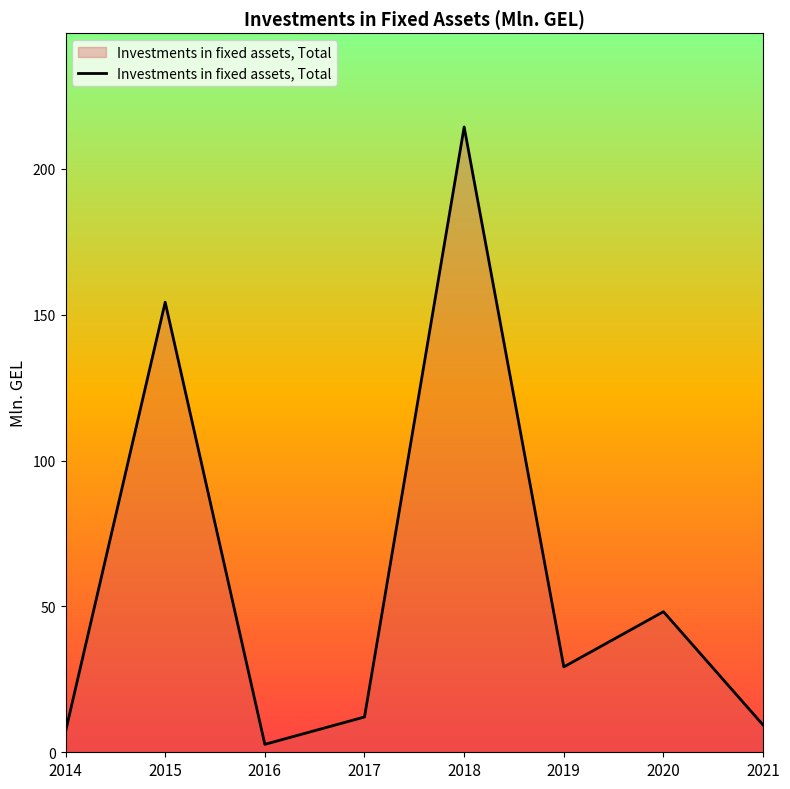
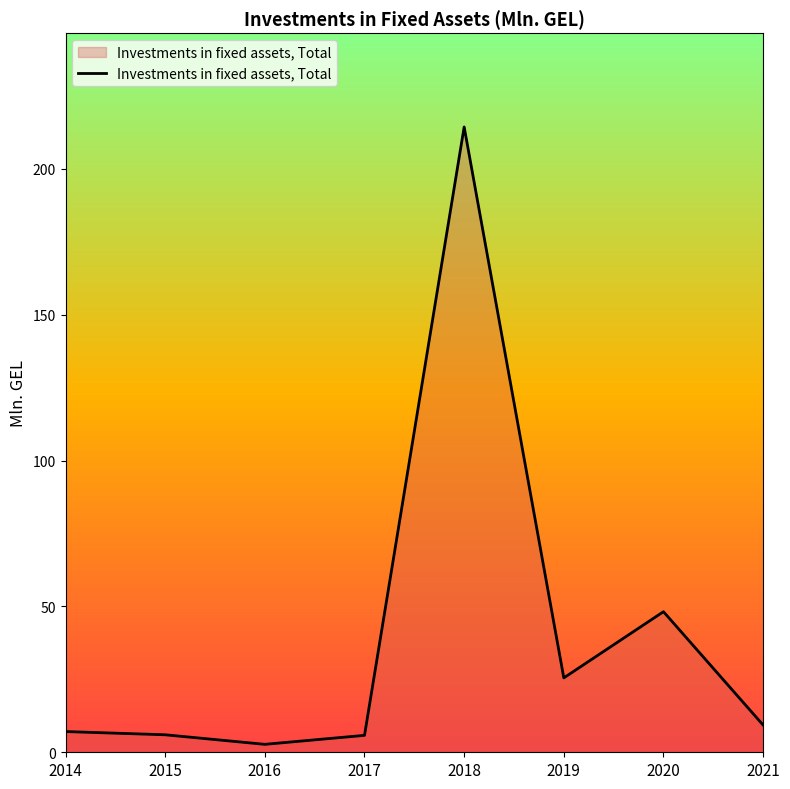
2015: 154 -> 6
2017: 12 -> 6
2019: 29 -> 26
